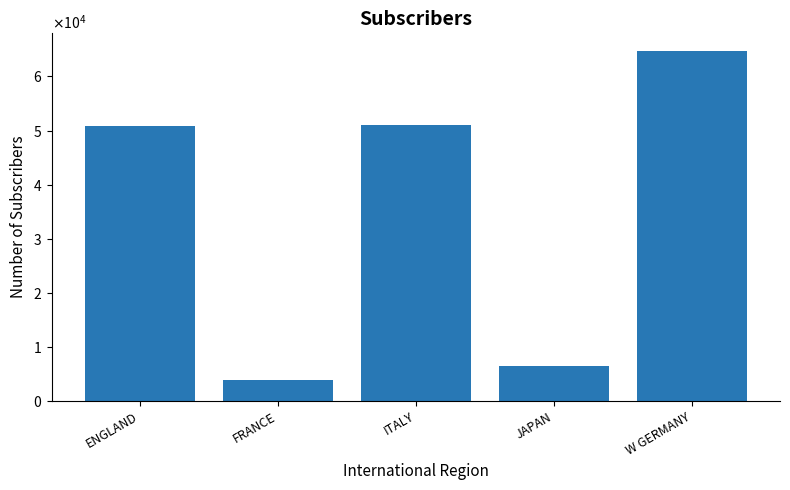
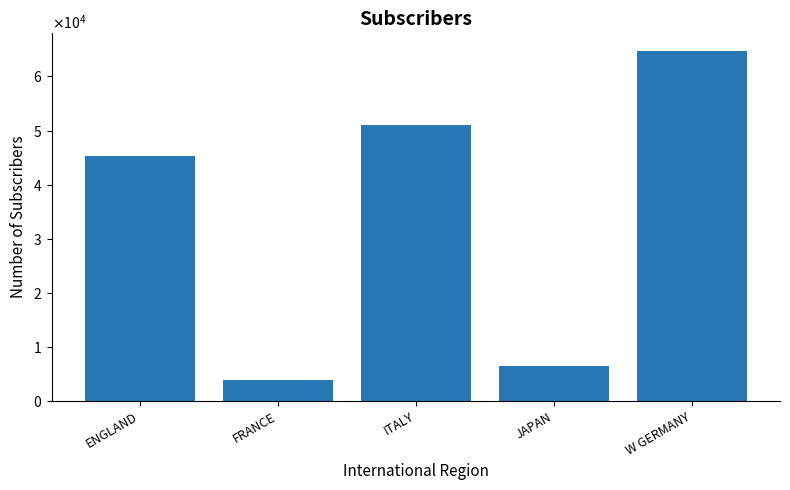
ENGLAND: 51000 -> 45000
